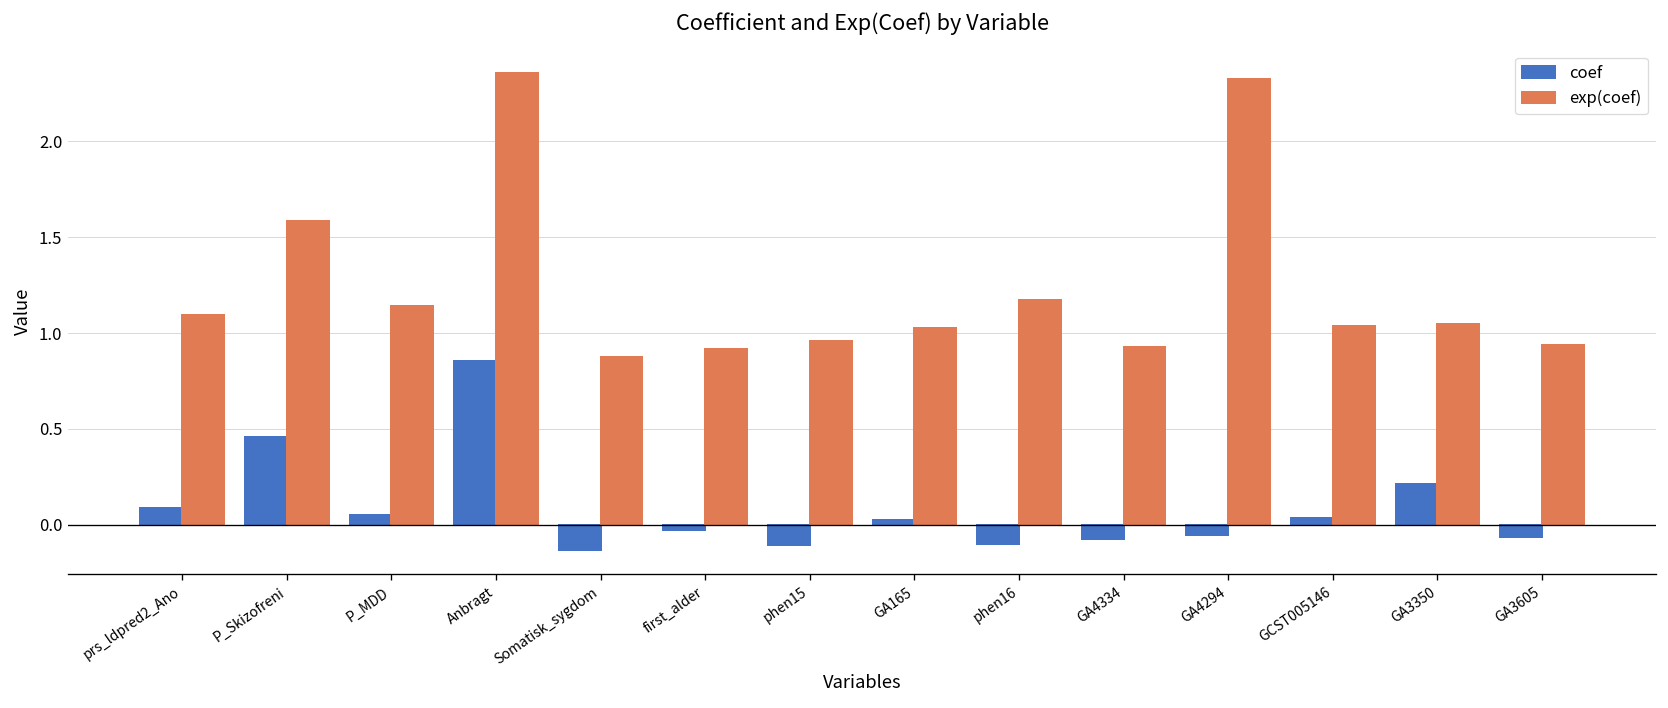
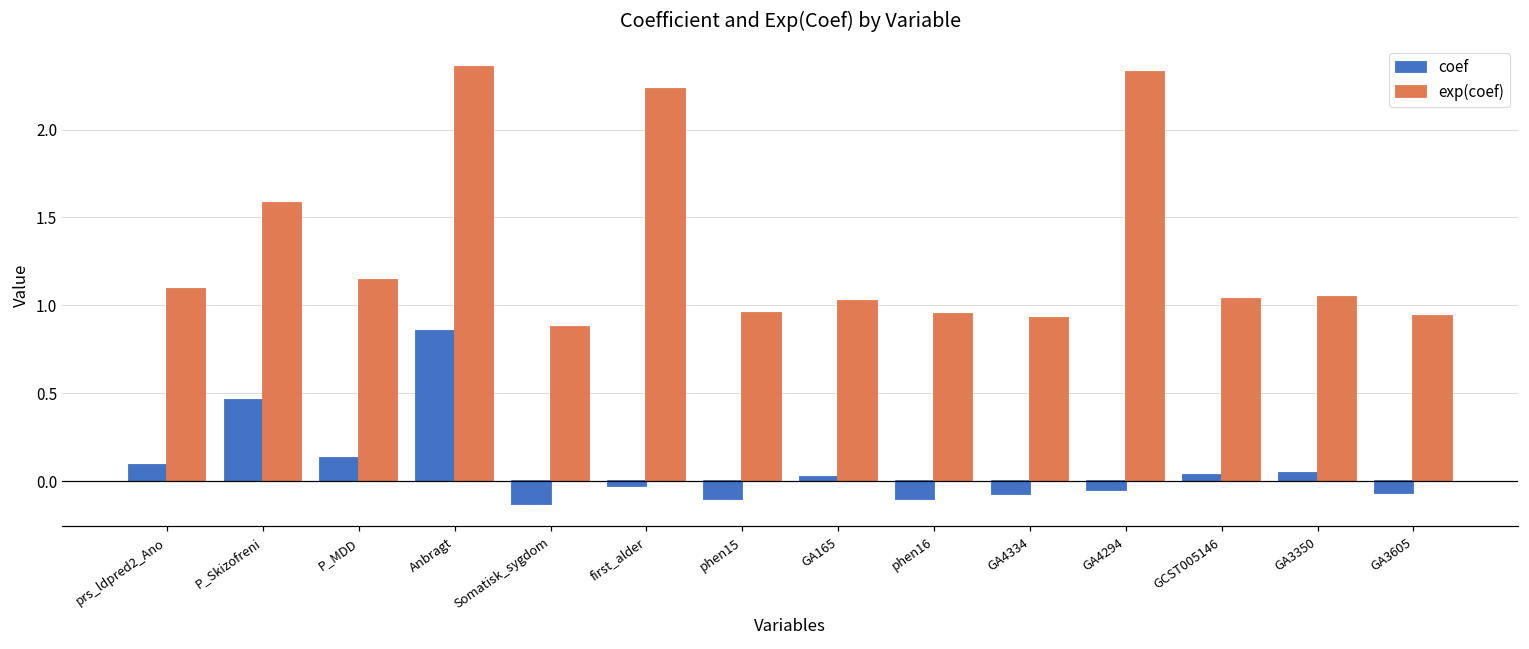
coef, P_MDD: 0.05 -> 0.13
exp(coef), first_alder: 0.92 -> 2.23
exp(coef), phen16: 1.17 -> 0.95
coef, GA3350: 0.21 -> 0.05
